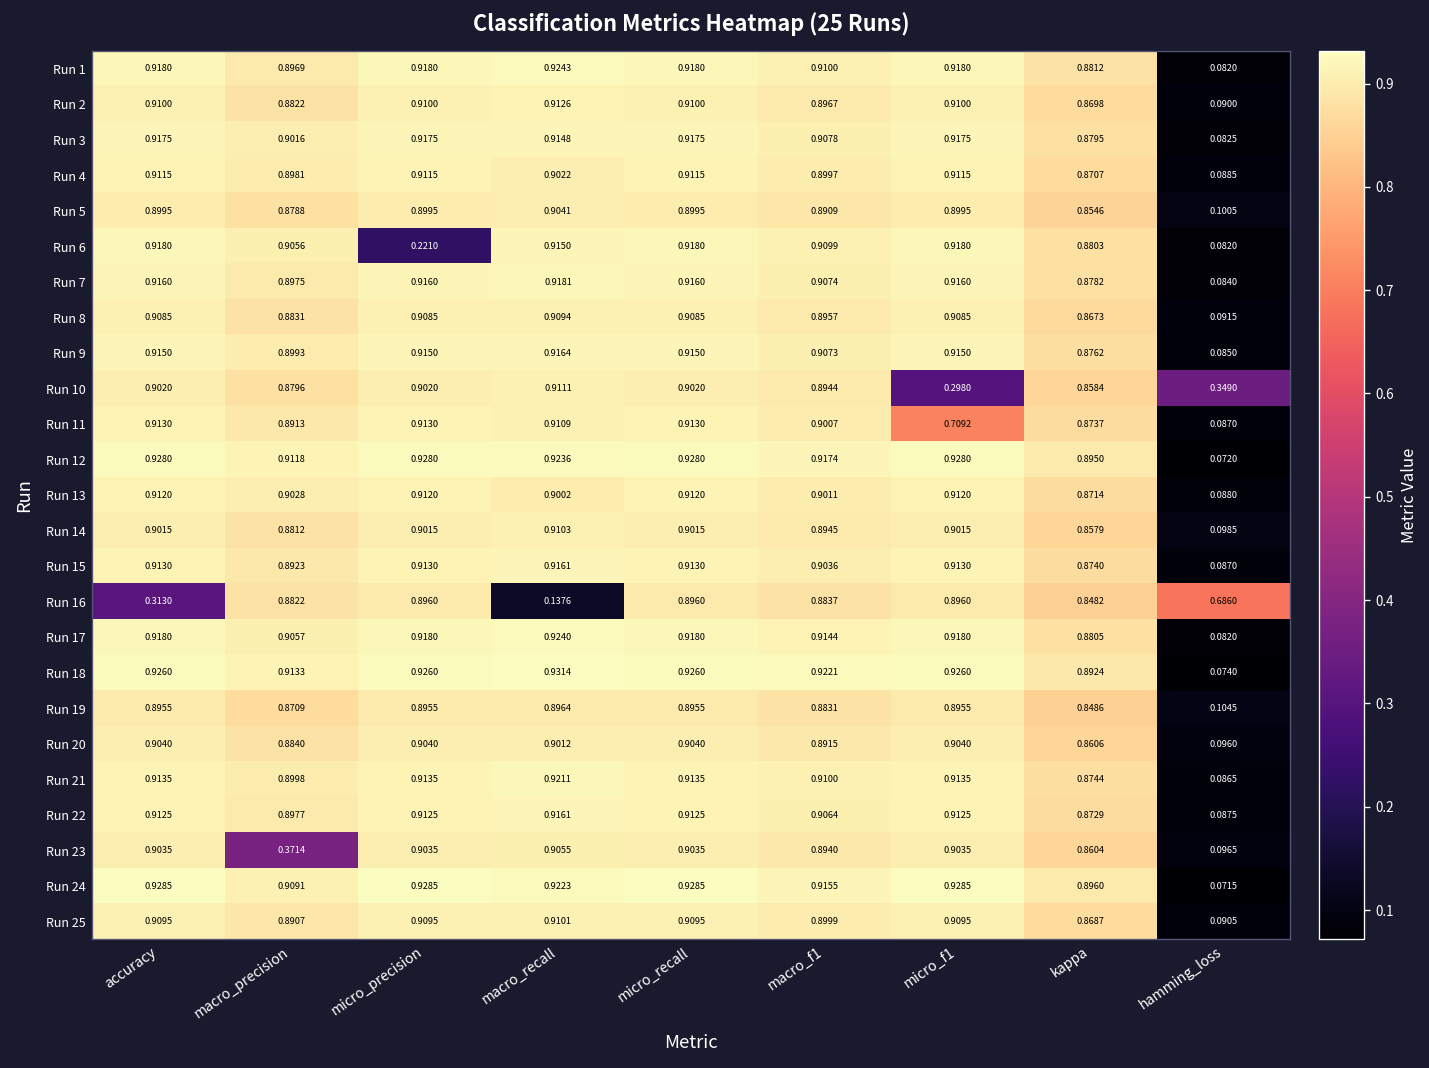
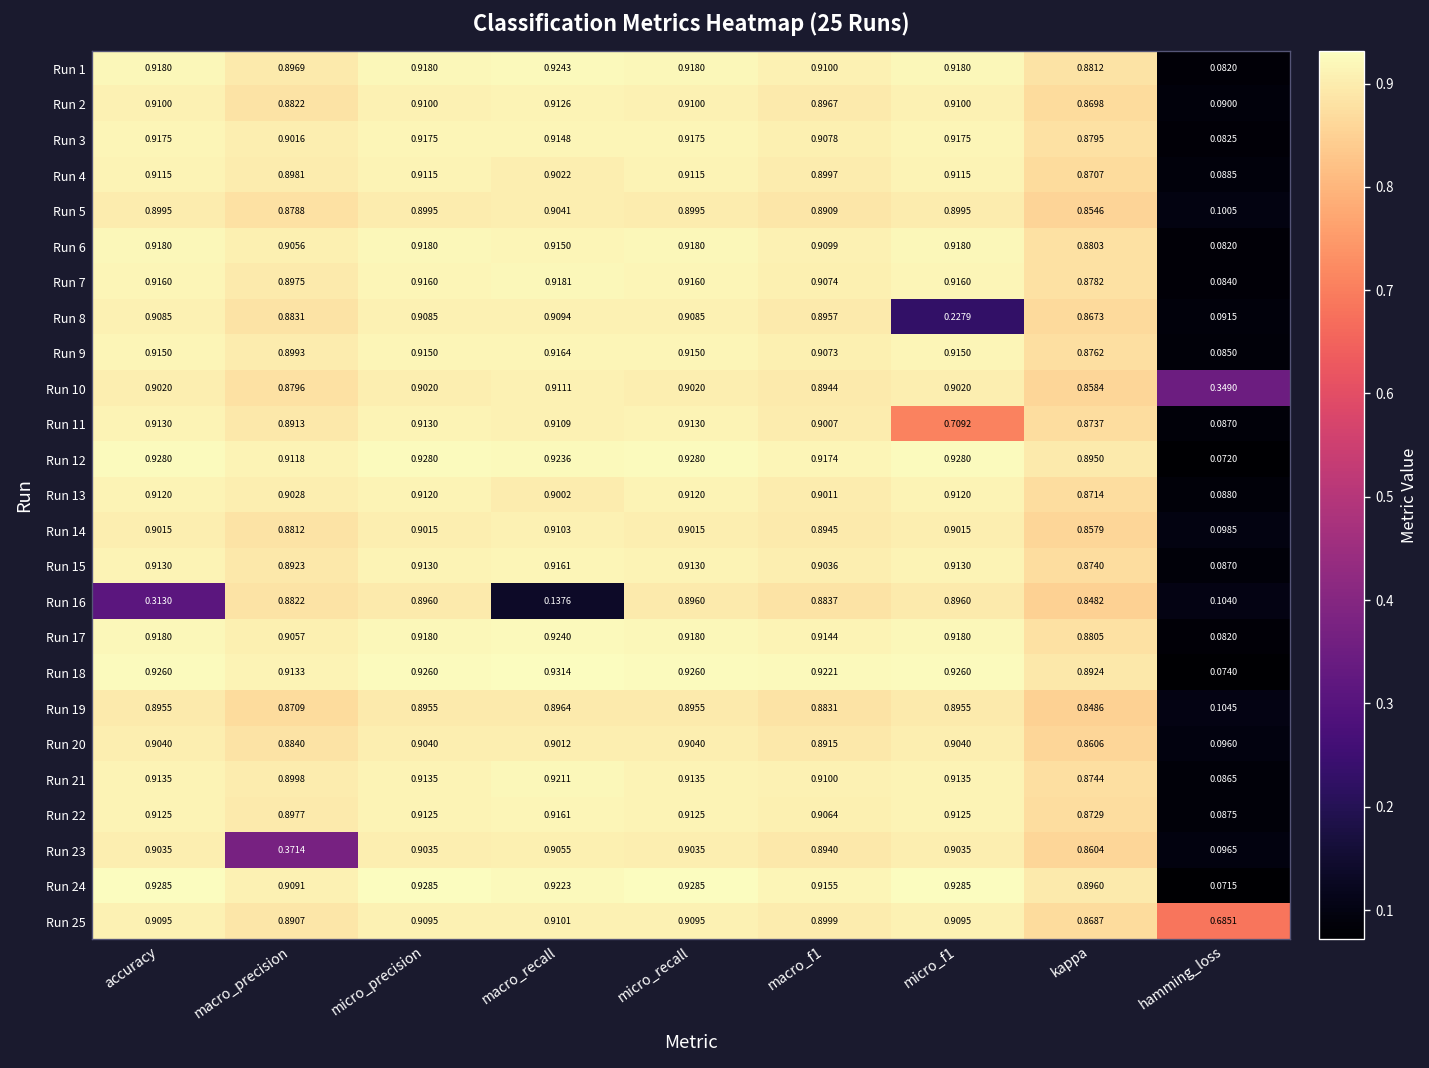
Run 6, micro_precision: 0.2210 -> 0.9180
Run 8, micro_f1: 0.9085 -> 0.2279
Run 10, micro_f1: 0.2980 -> 0.9020
Run 16, hamming_loss: 0.6860 -> 0.1040
Run 25, hamming_loss: 0.0905 -> 0.6851
